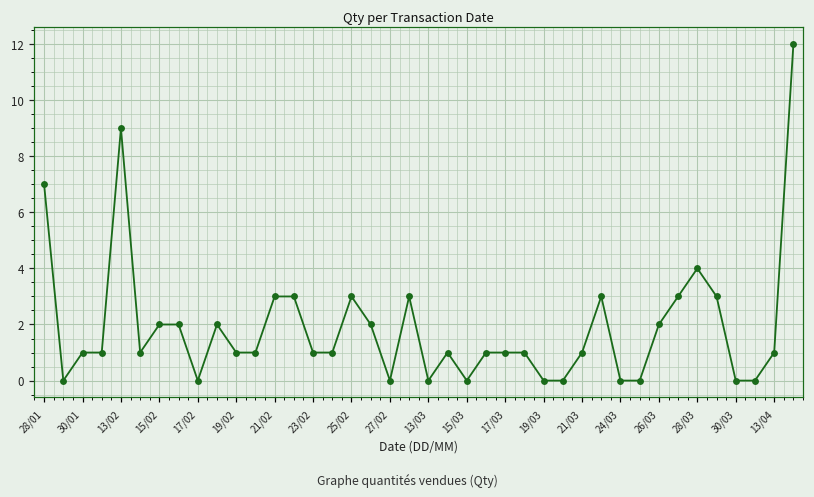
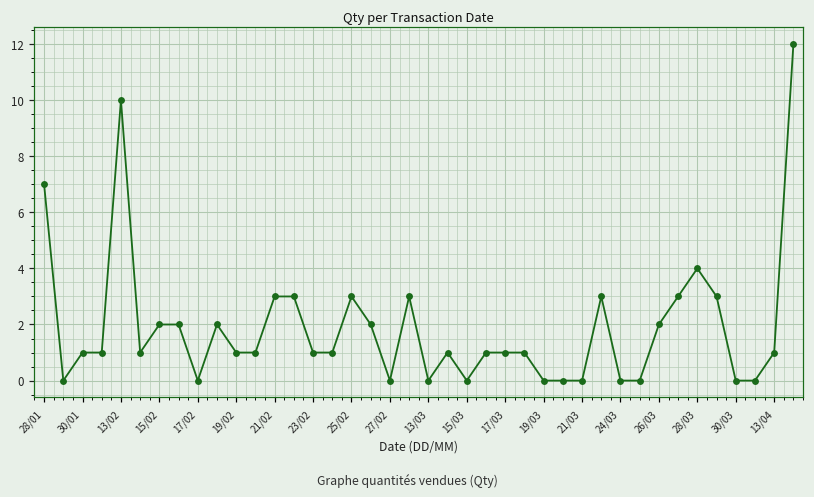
13/02: 9 -> 10
21/03: 1 -> 0
